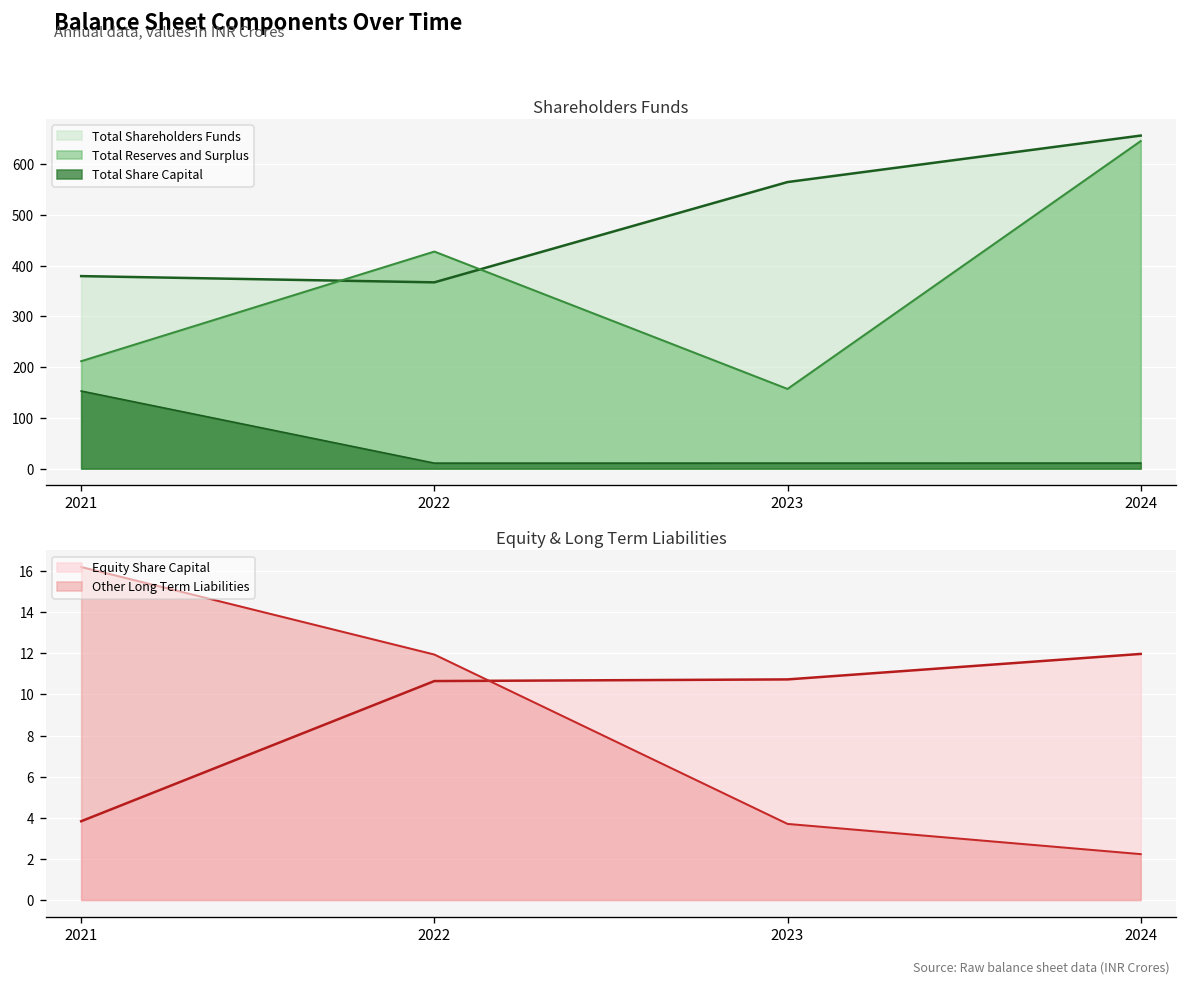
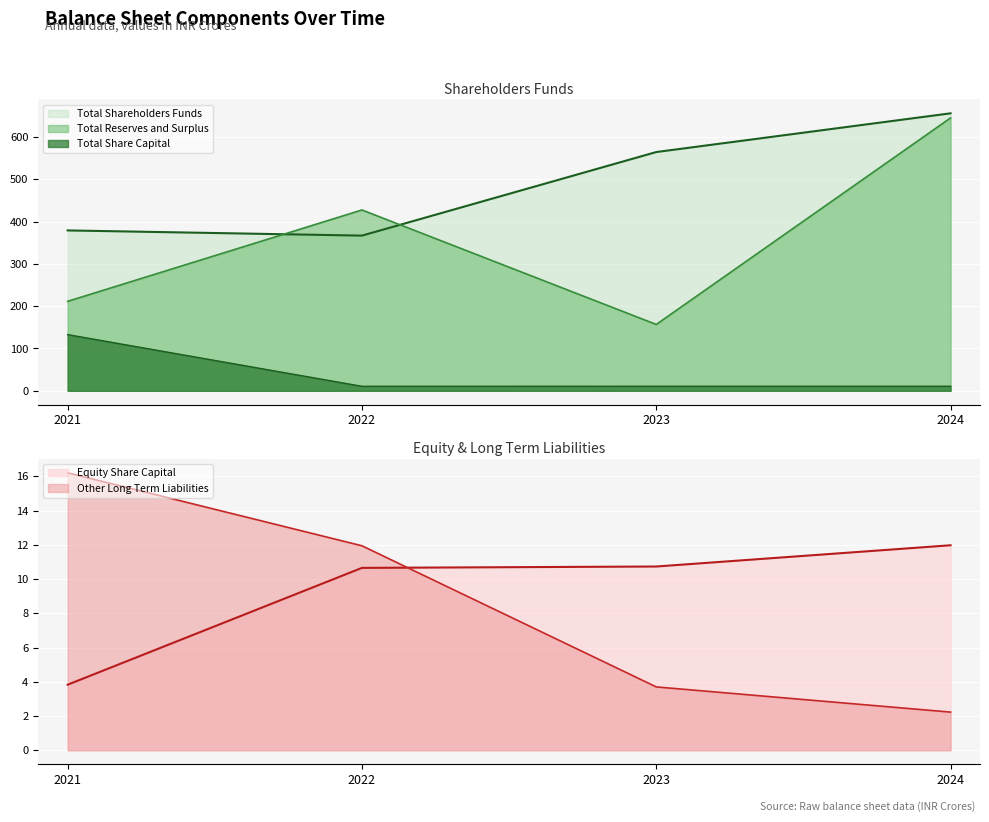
Shareholders Funds, Total Share Capital, 2021: 150 -> 130
